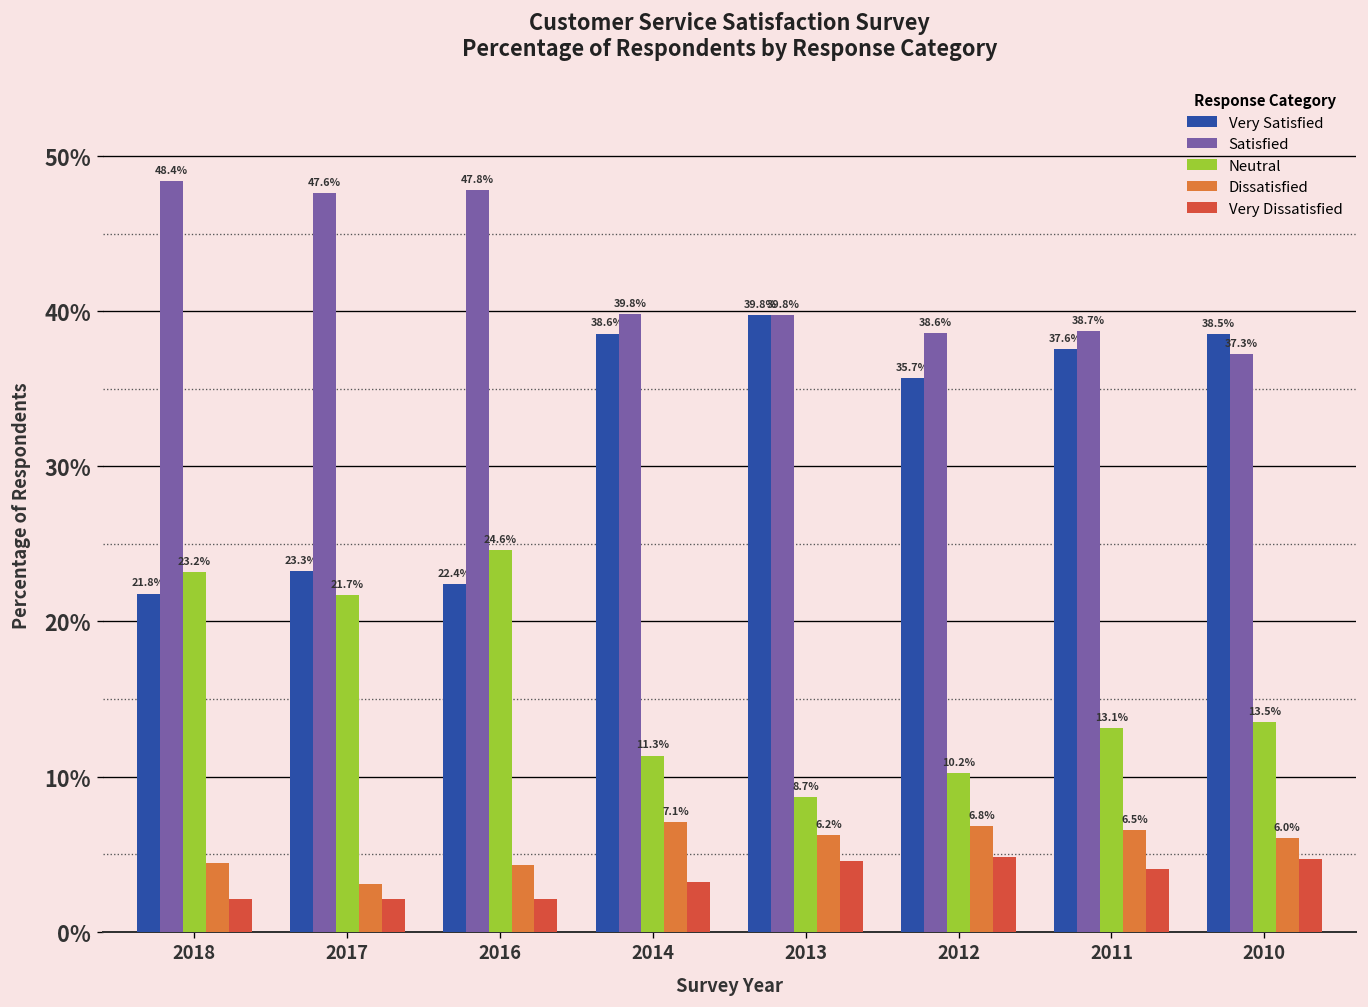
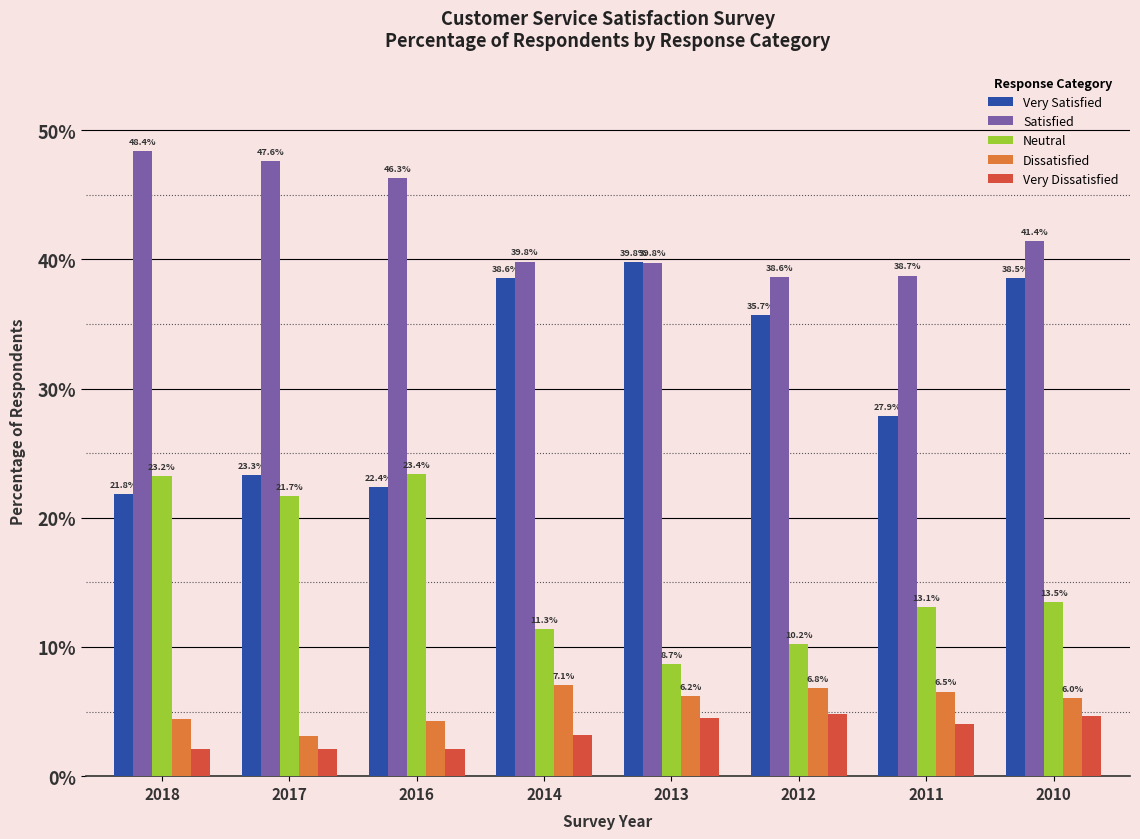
Satisfied, 2016: 47.8% -> 46.3%
Neutral, 2016: 24.6% -> 23.4%
Very Satisfied, 2011: 37.6% -> 27.9%
Satisfied, 2010: 37.3% -> 41.4%
